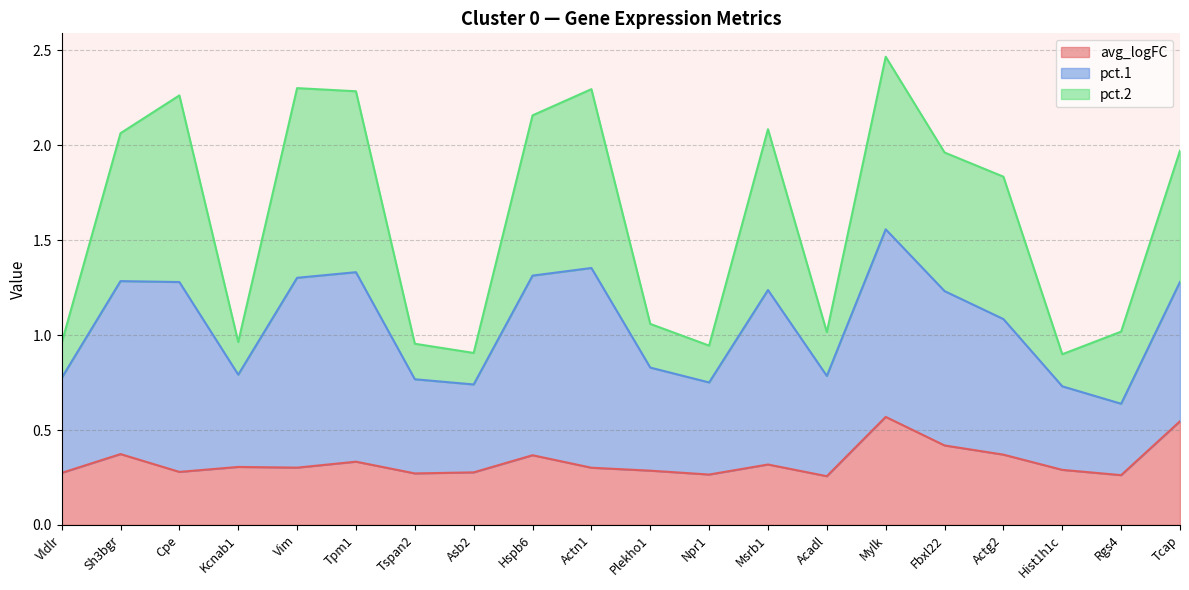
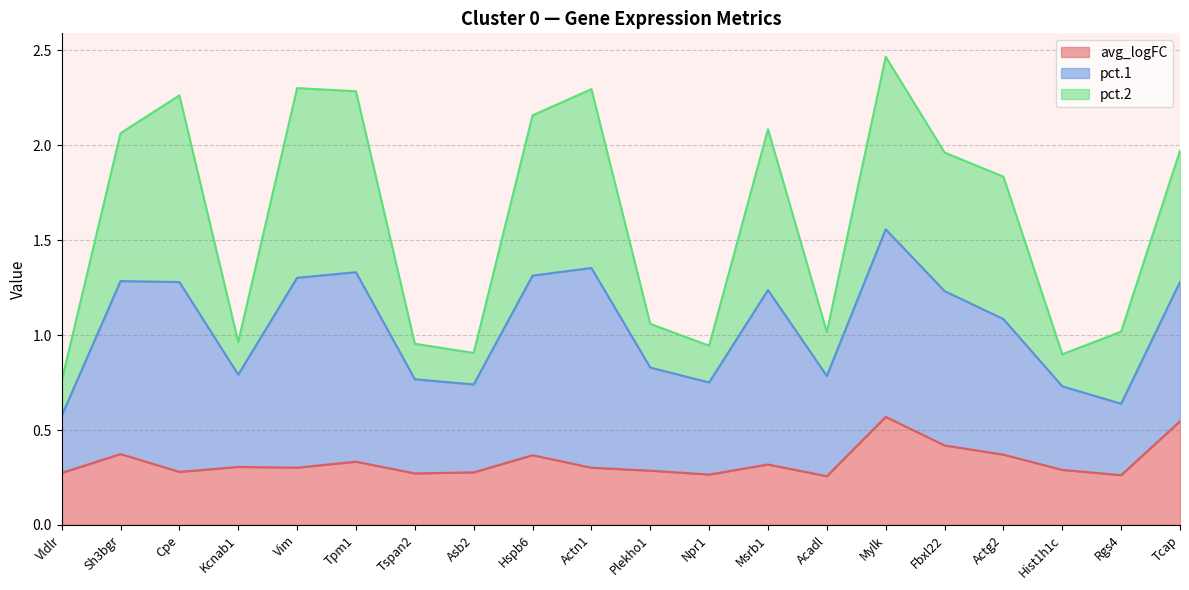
pct.1, Vldlr: 0.5 -> 0.3
